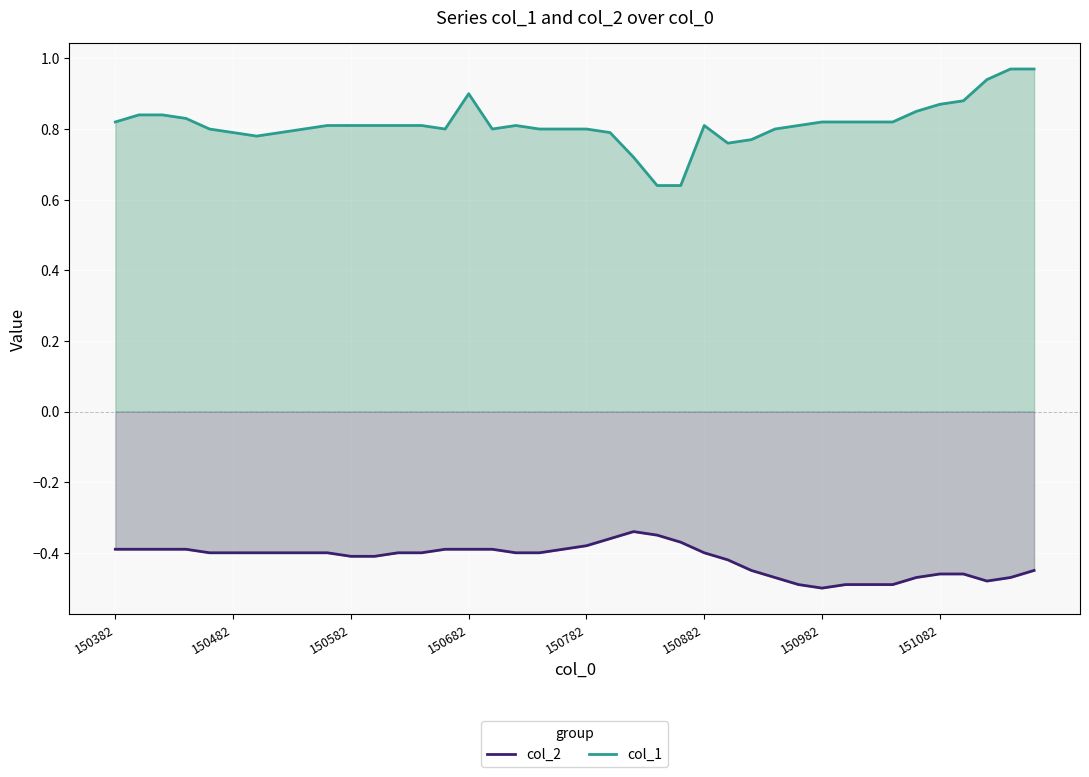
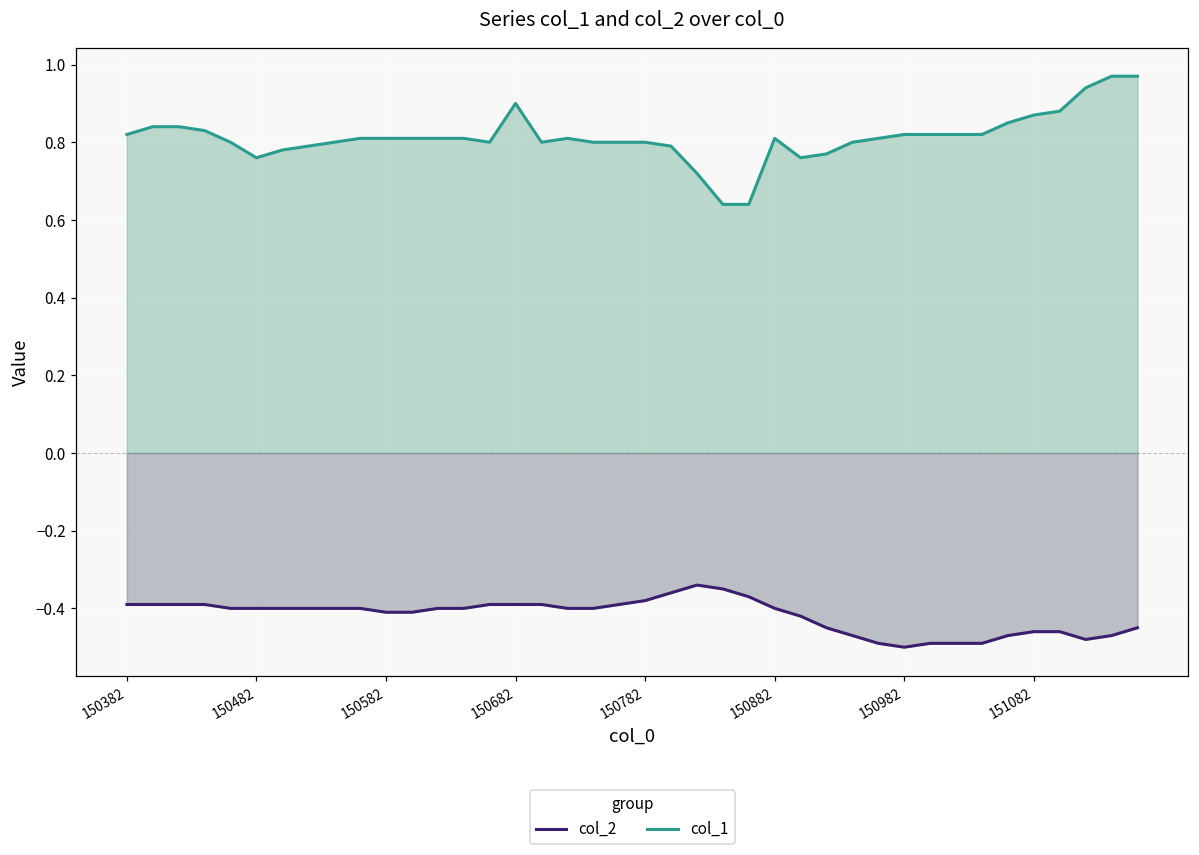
col_1, 150482: 0.79 -> 0.76
